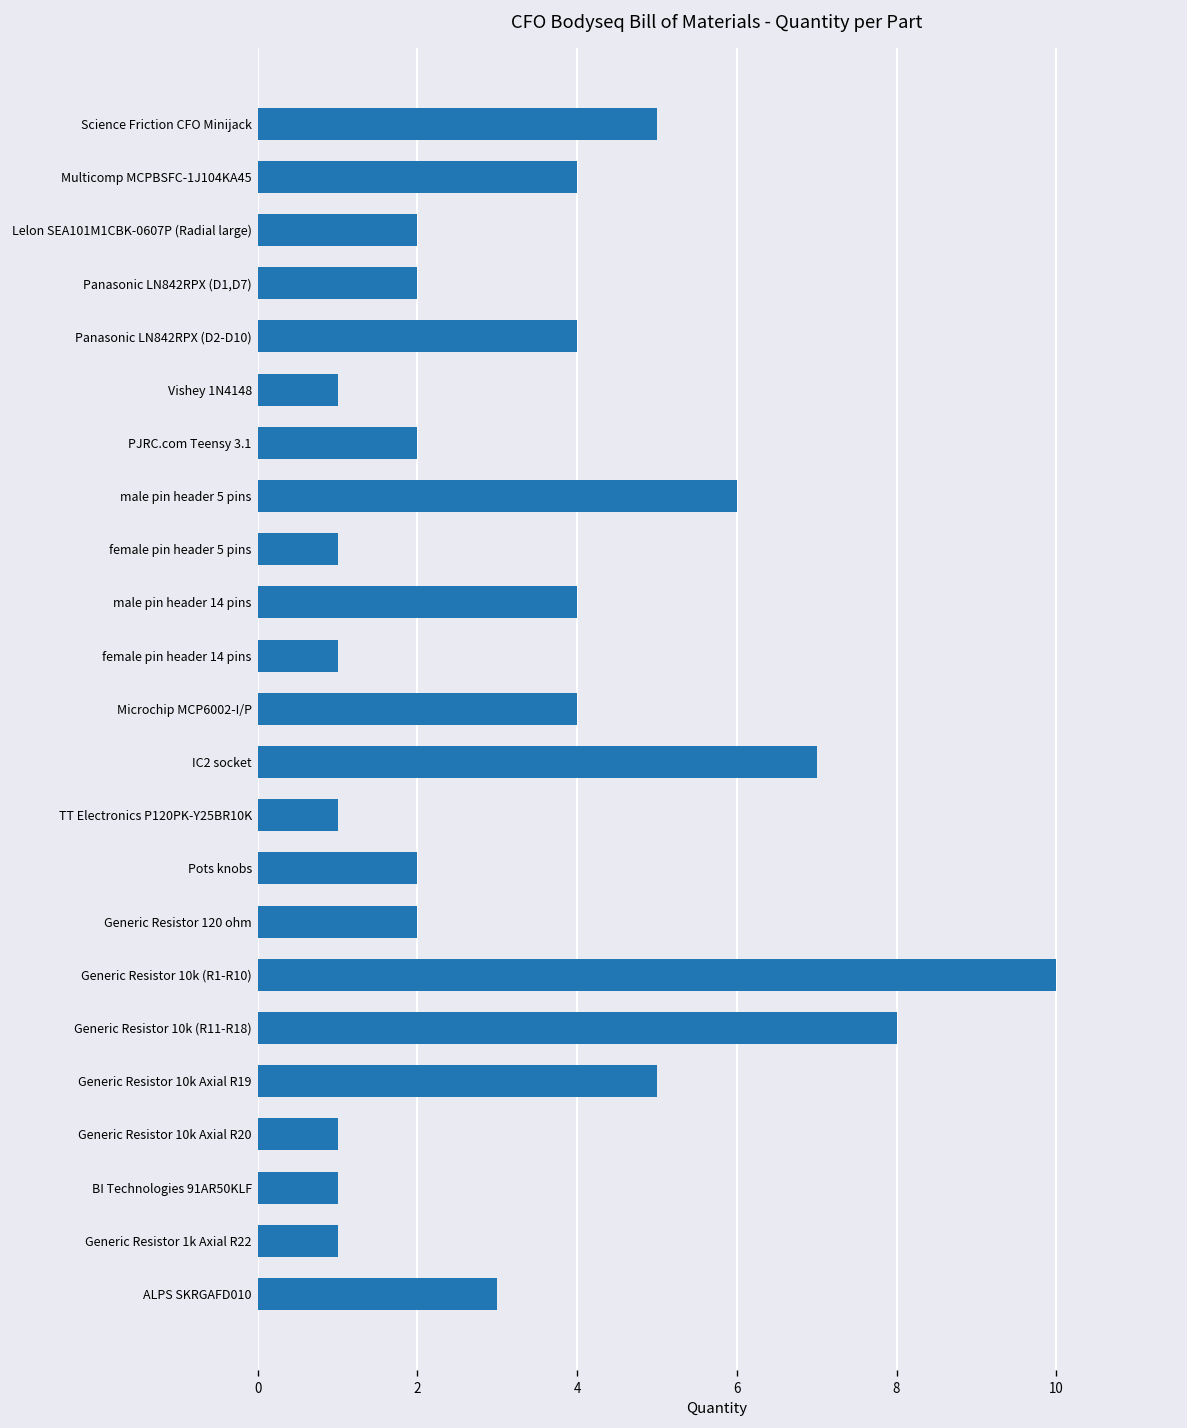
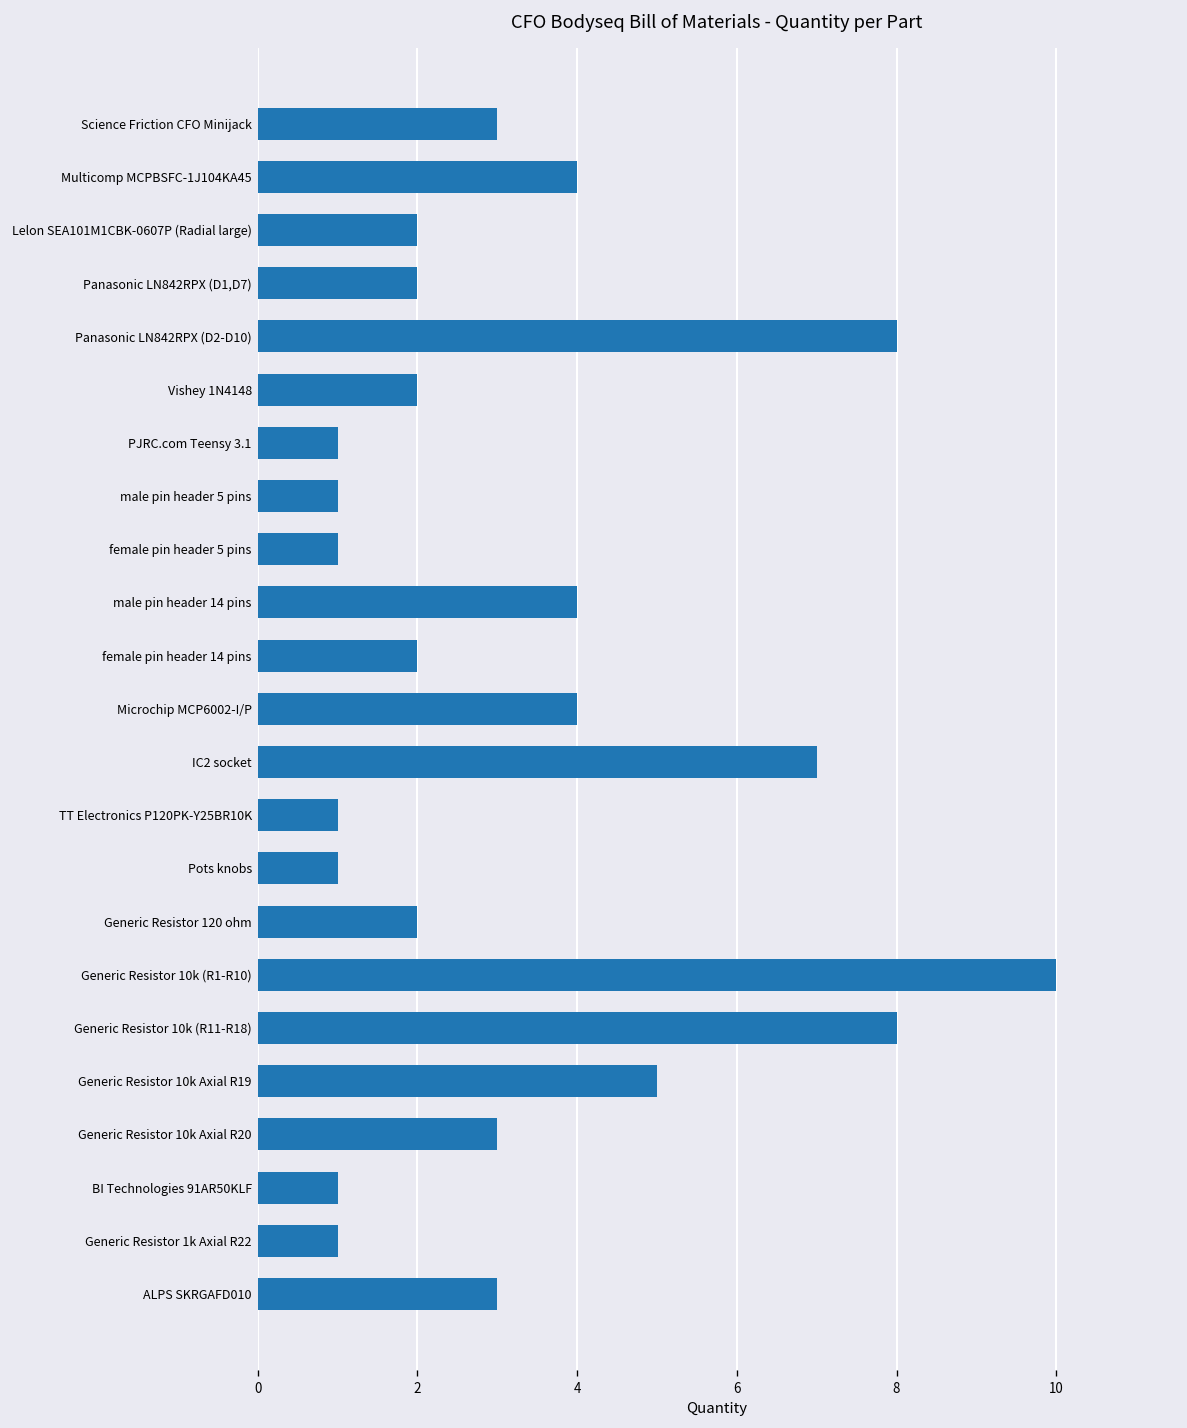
Science Friction CFO Minijack: 5 -> 3
Panasonic LN842RPX (D2-D10): 4 -> 8
Vishey 1N4148: 1 -> 2
PJRC.com Teensy 3.1: 2 -> 1
male pin header 5 pins: 6 -> 1
female pin header 14 pins: 1 -> 2
Pots knobs: 2 -> 1
Generic Resistor 10k Axial R20: 1 -> 3
